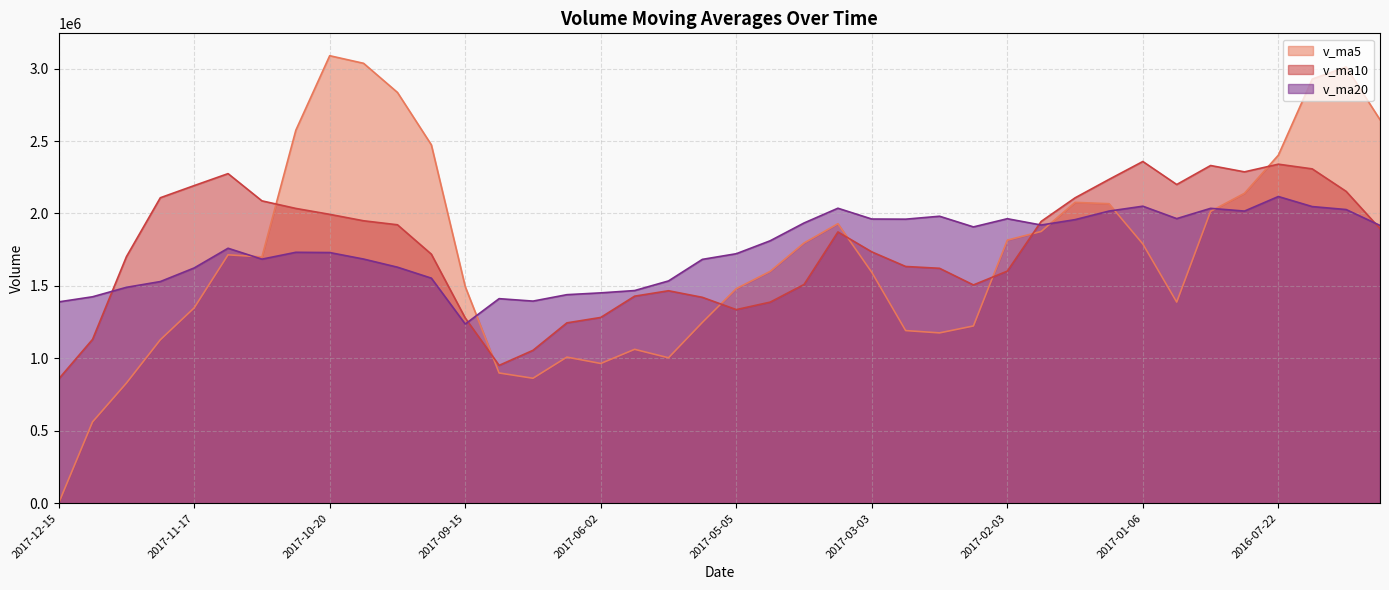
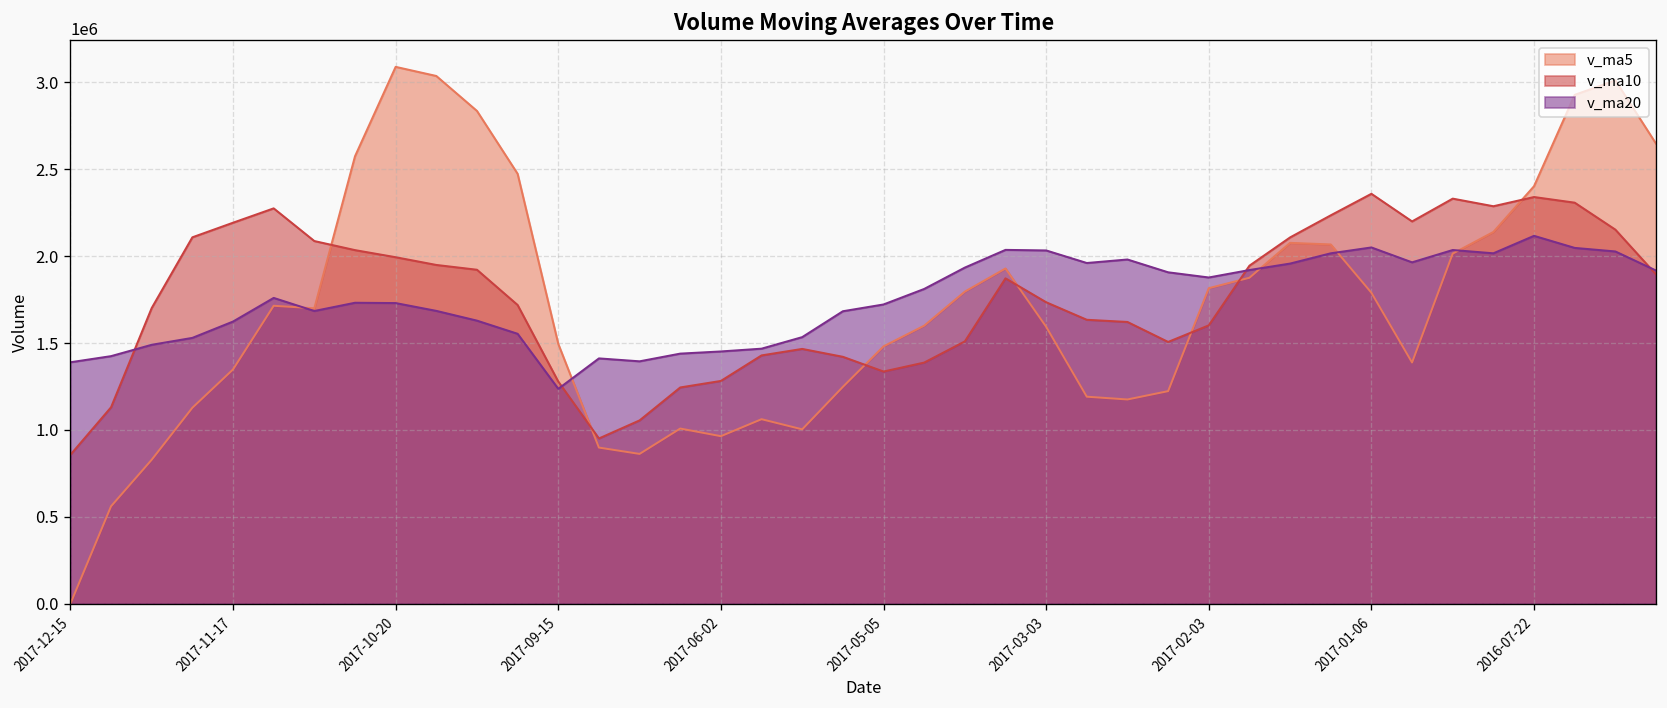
v_ma20, 2017-03-03: 1960000 -> 2030000
v_ma20, 2017-02-03: 1960000 -> 1880000
